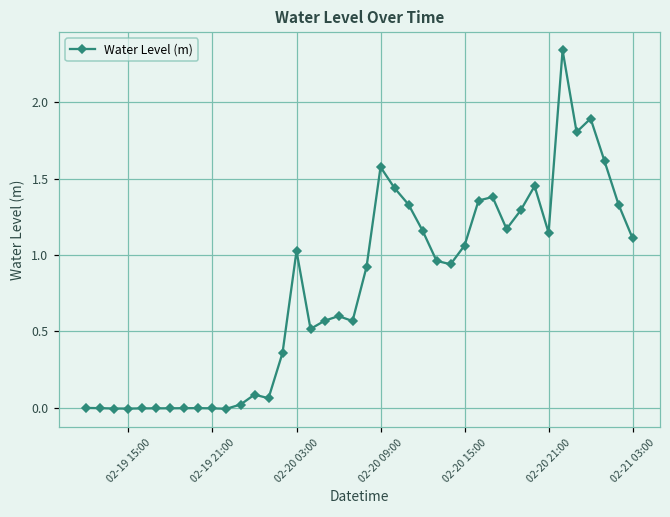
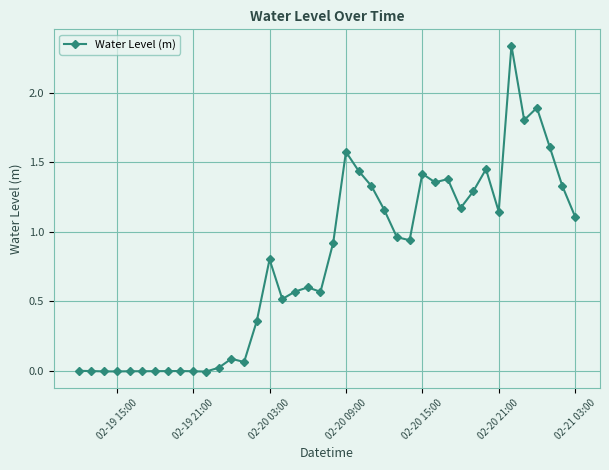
02-20 03:00: 1.03 -> 0.80
02-20 15:00: 1.06 -> 1.42
